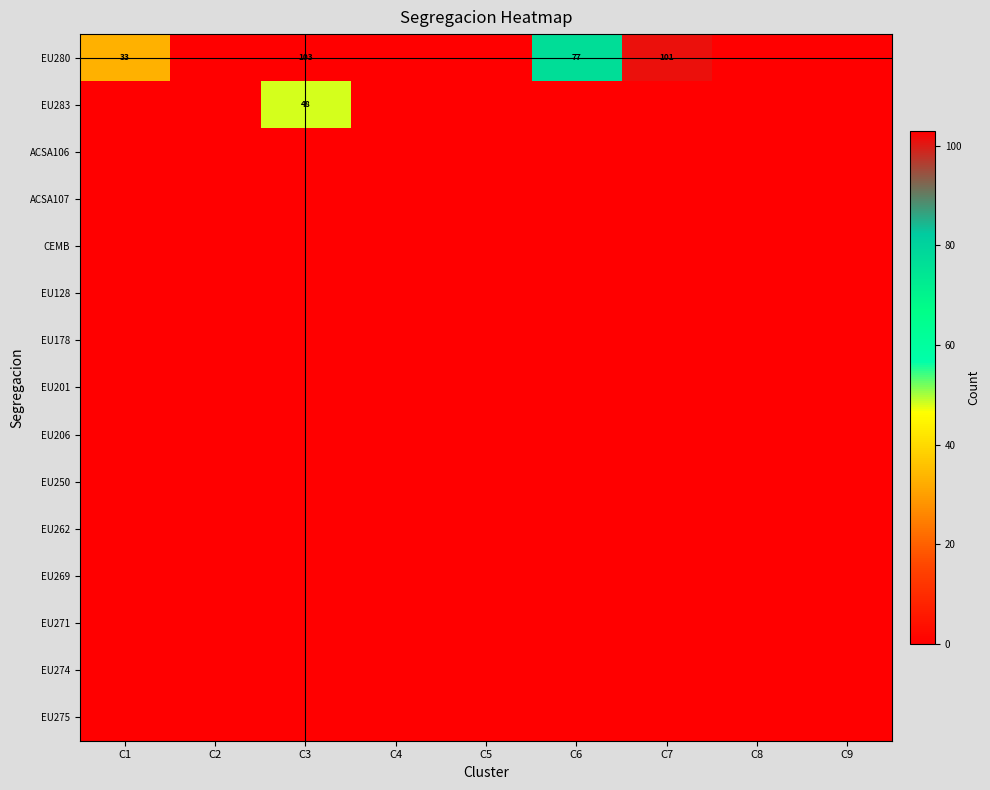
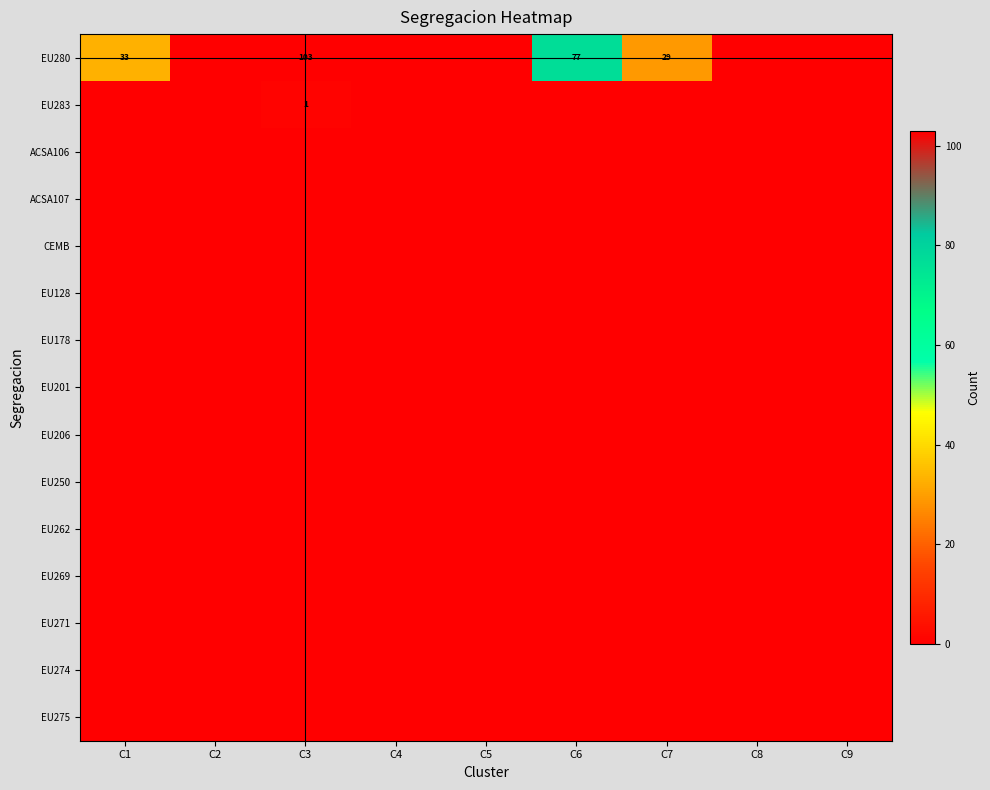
EU280, C7: 101 -> 29
EU283, C3: 48 -> 1
